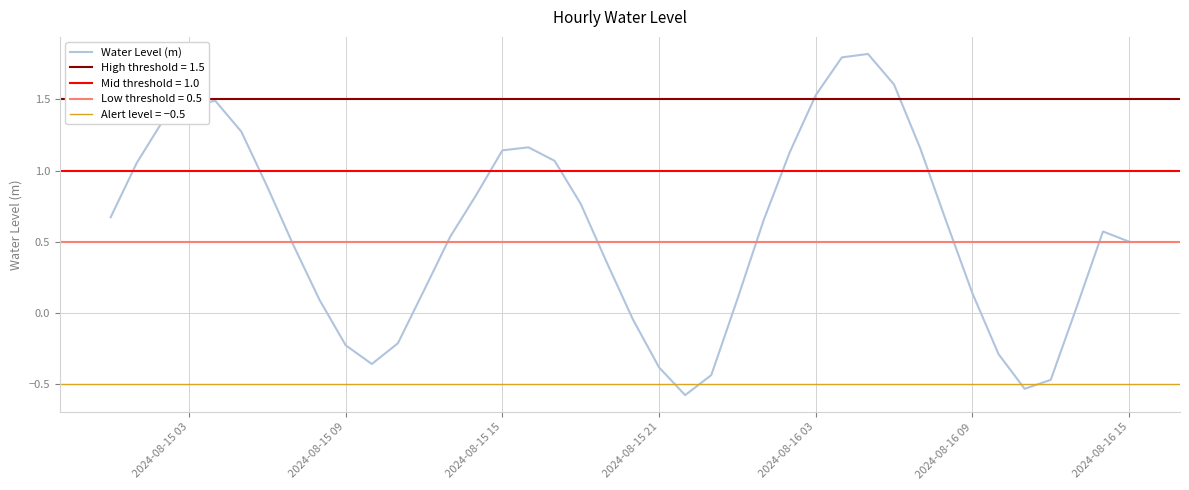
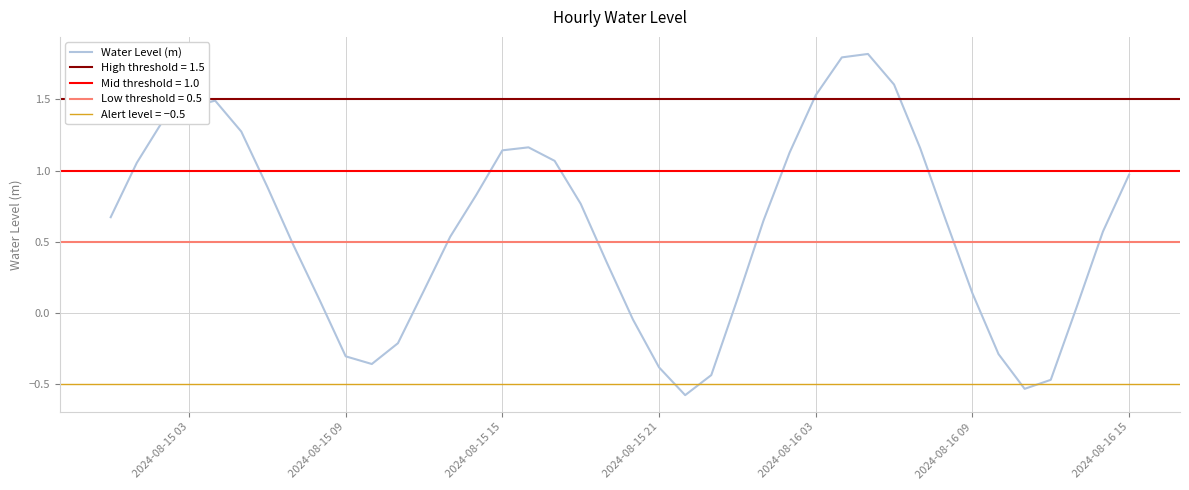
2024-08-15 09: -0.23 -> -0.31
2024-08-16 15: 0.50 -> 0.97
